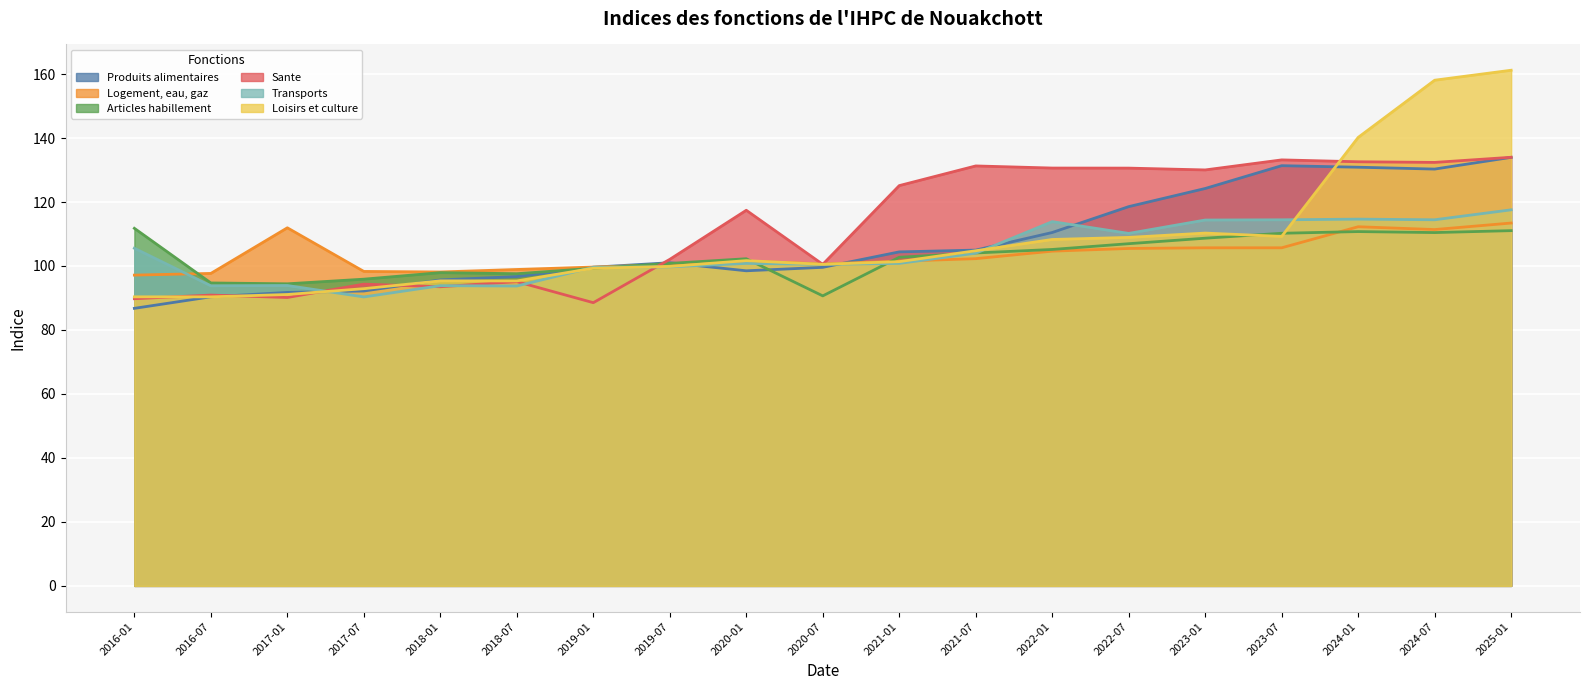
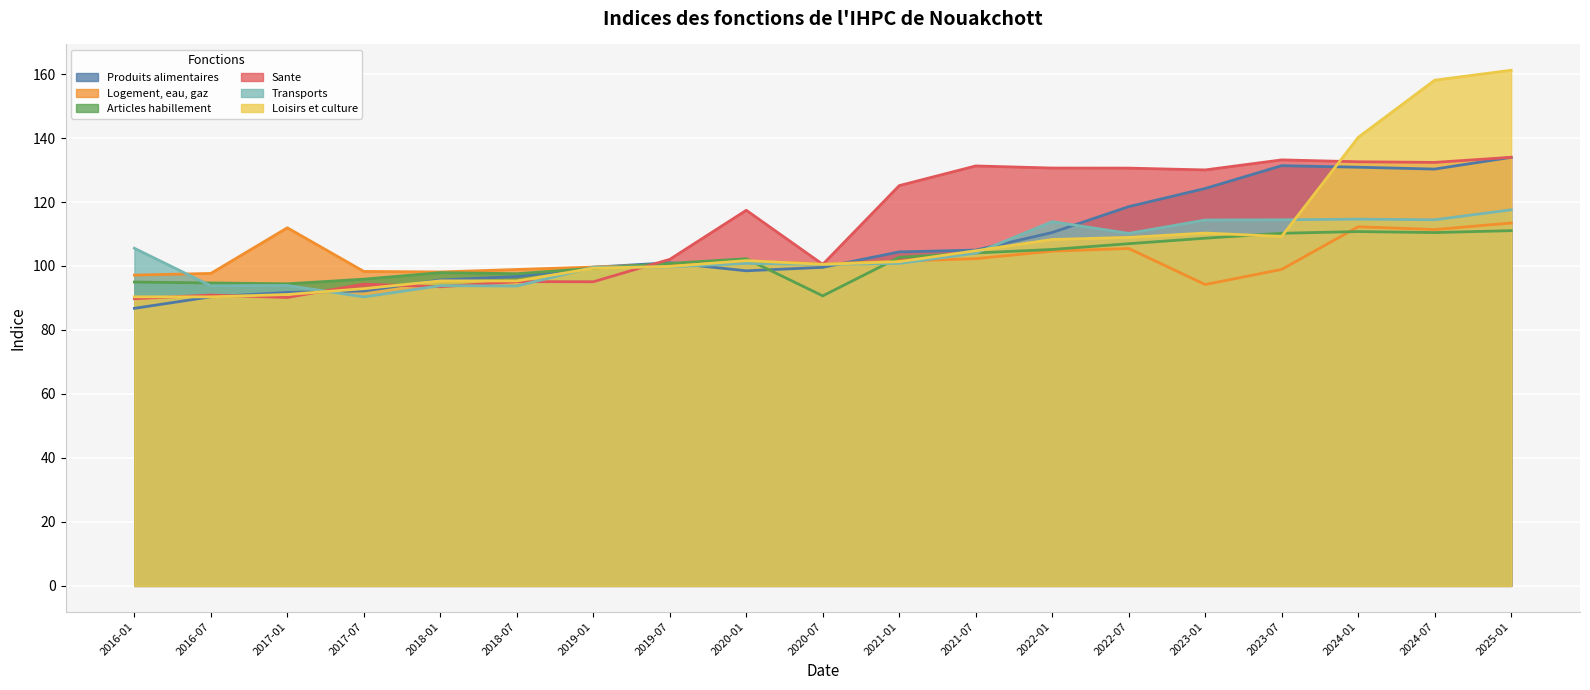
Articles habillement, 2016-01: 112 -> 95
Sante, 2019-01: 89 -> 95
Logement, eau, gaz, 2023-01: 106 -> 94
Logement, eau, gaz, 2023-07: 106 -> 99
